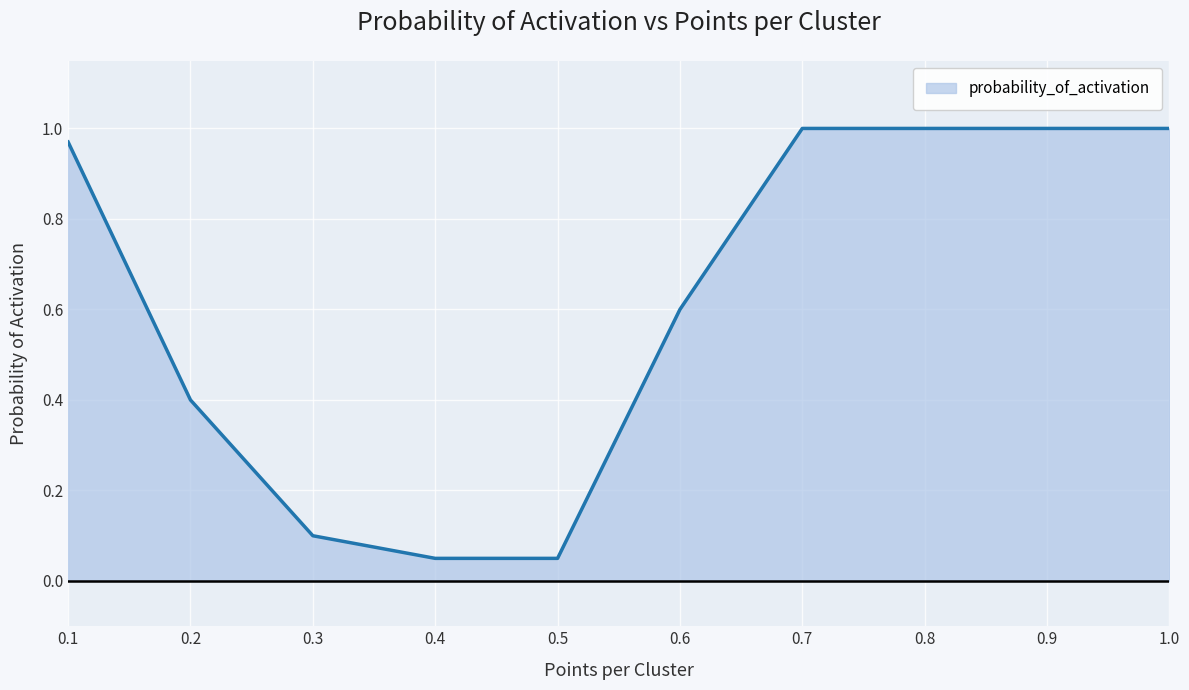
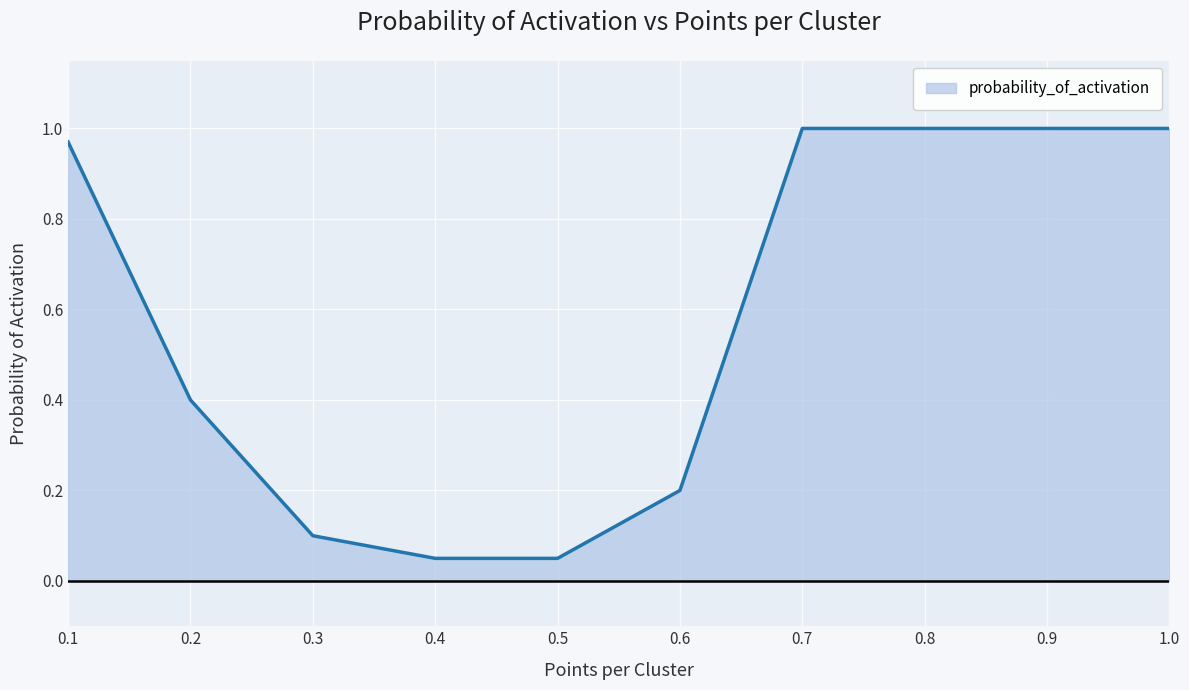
0.6: 0.6 -> 0.2
